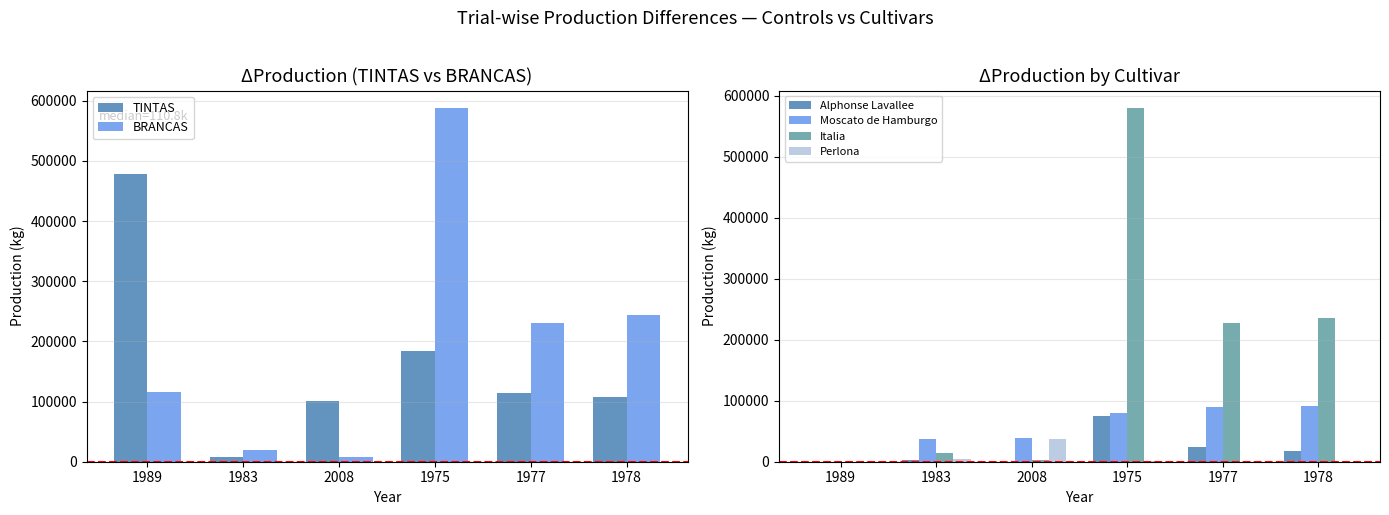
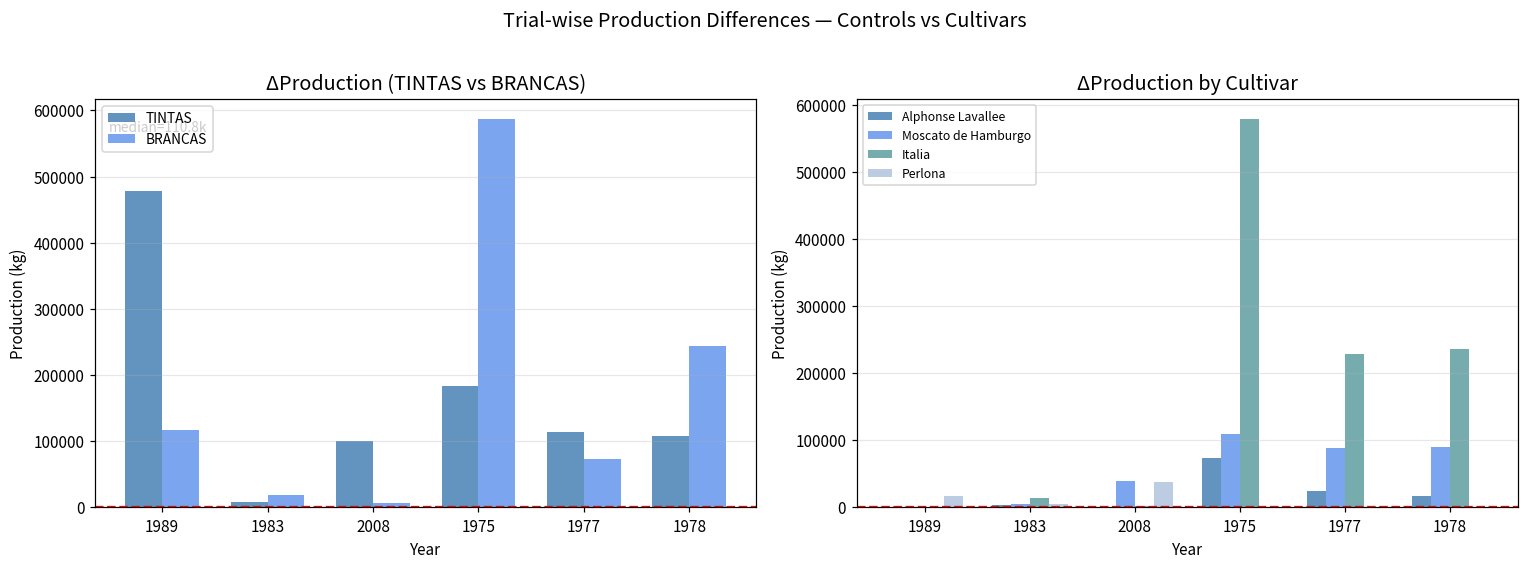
ΔProduction (TINTAS vs BRANCAS), BRANCAS, 1977: 230000 -> 70000
ΔProduction by Cultivar, Perlona, 1989: 0 -> 20000
ΔProduction by Cultivar, Moscato de Hamburgo, 1983: 40000 -> 10000
ΔProduction by Cultivar, Moscato de Hamburgo, 1975: 80000 -> 110000
